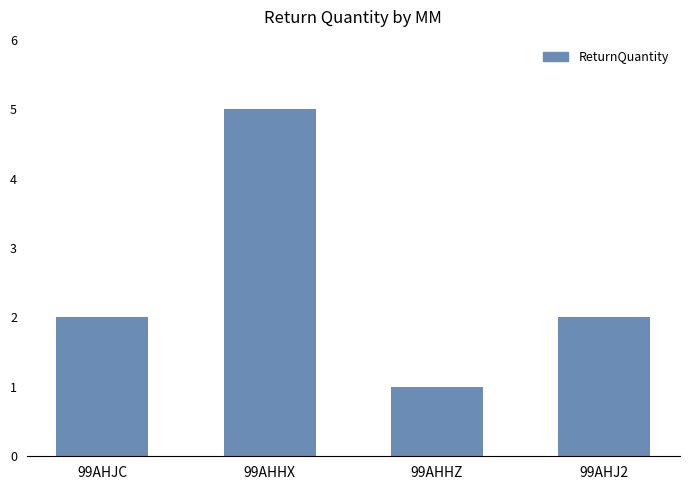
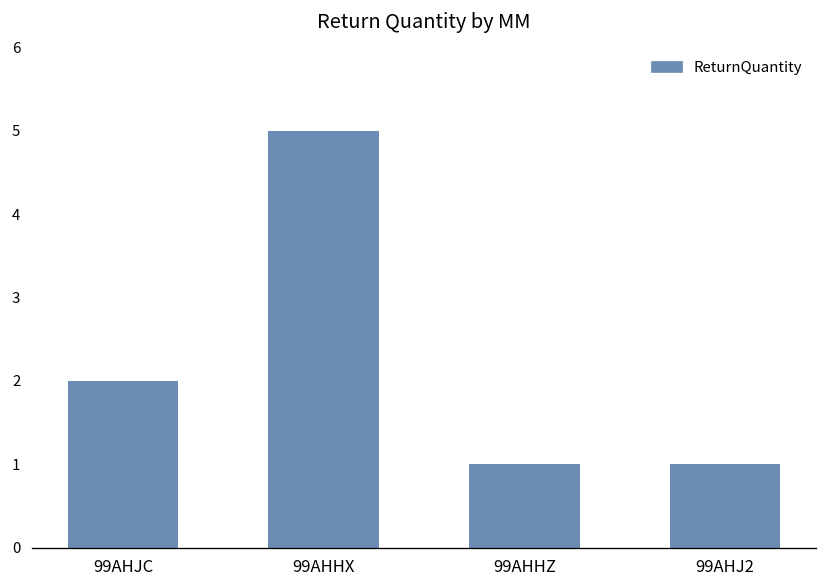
99AHJ2: 2 -> 1
